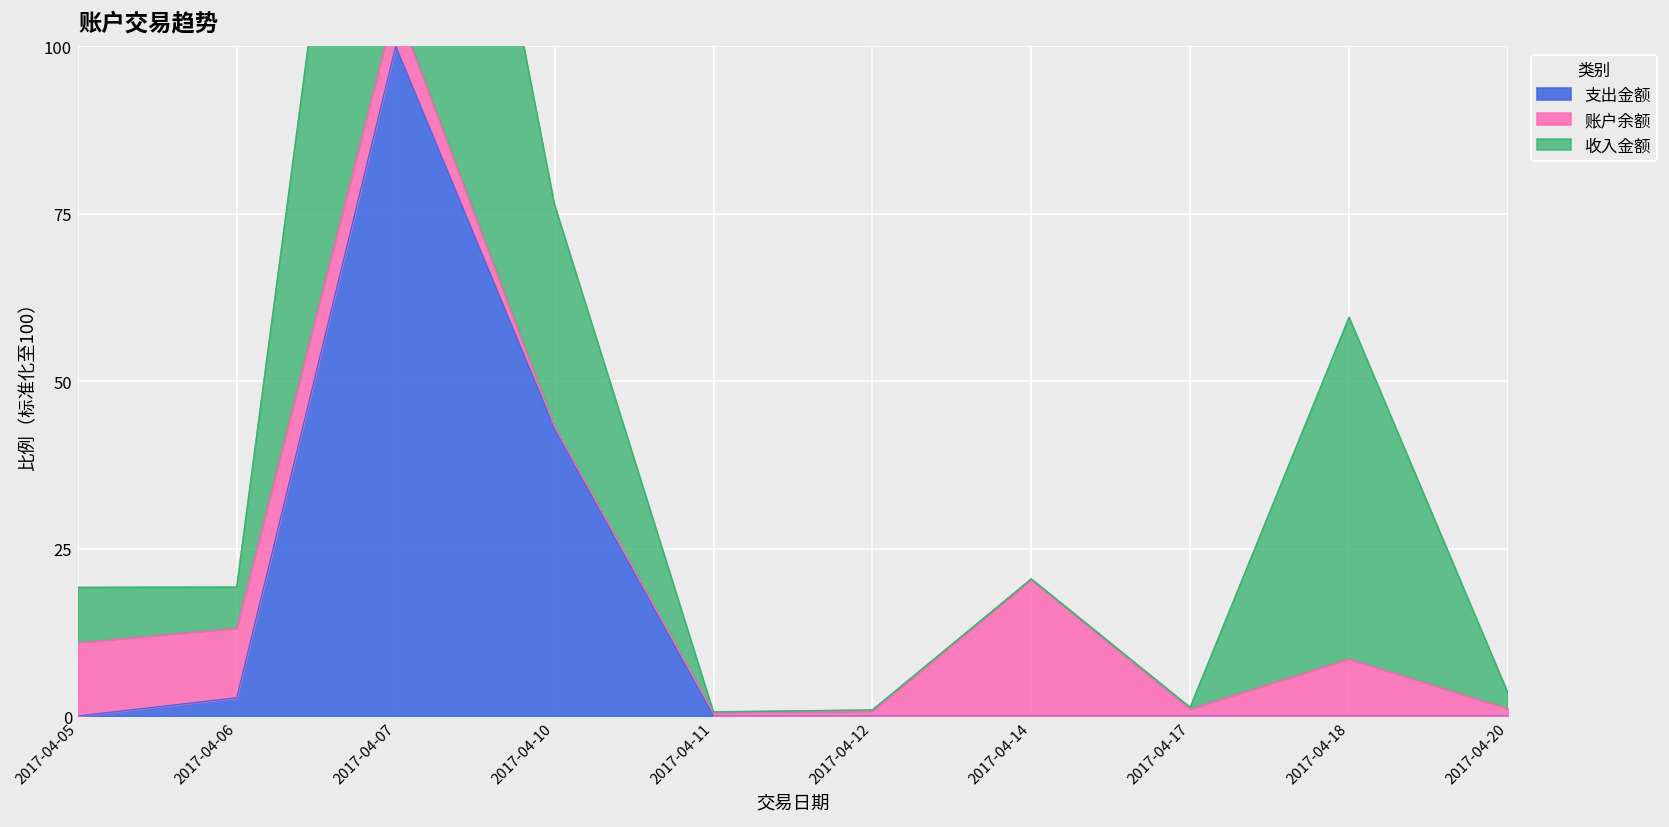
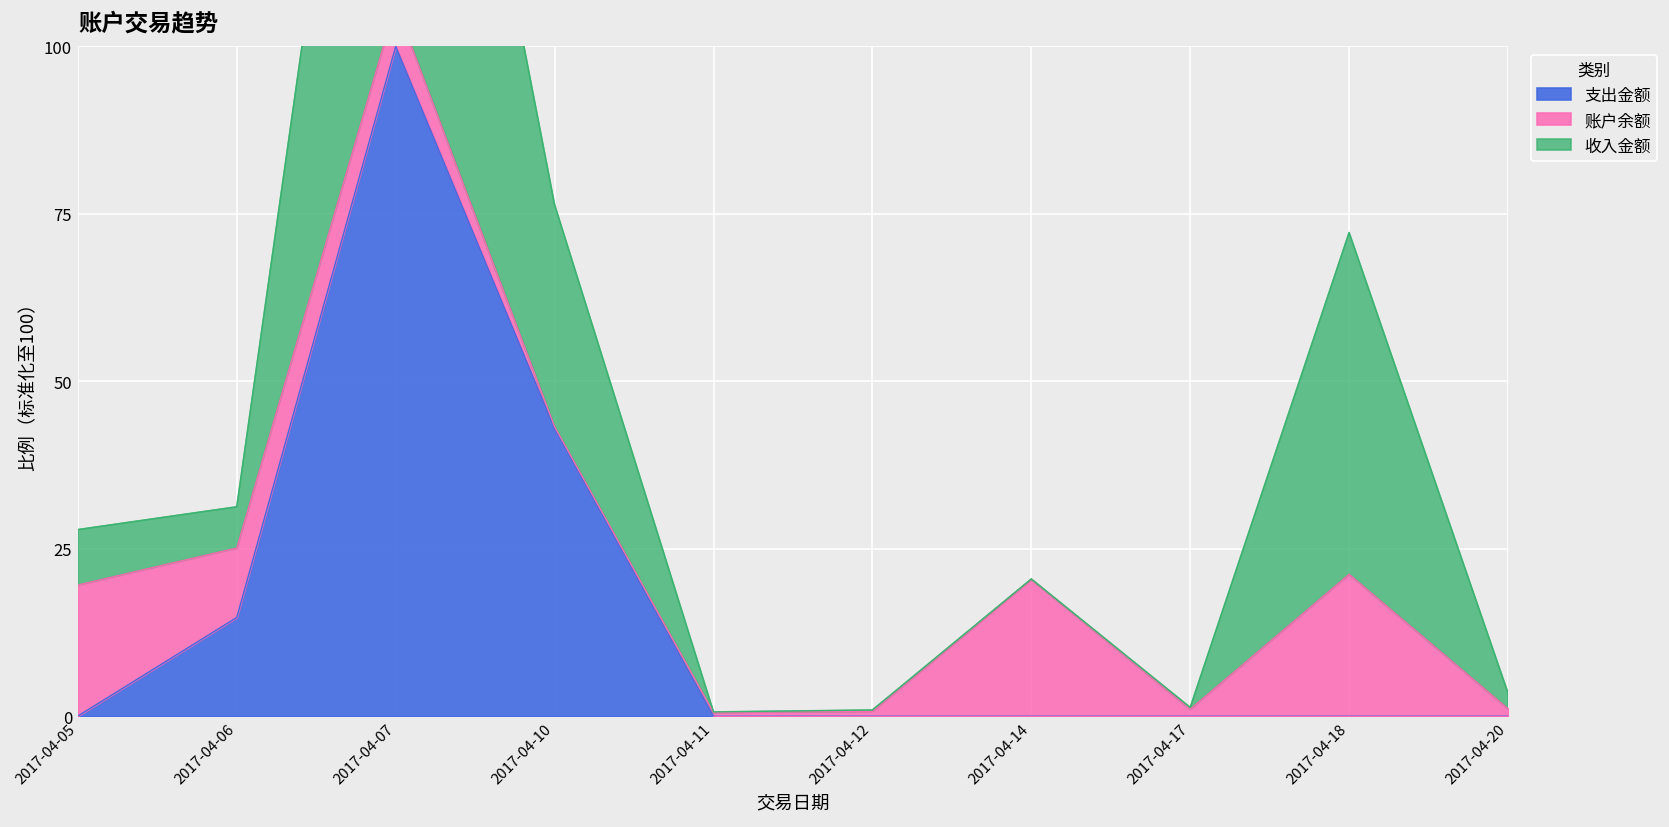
账户余额, 2017-04-05: 11 -> 20
支出金额, 2017-04-06: 3 -> 15
账户余额, 2017-04-18: 9 -> 21
